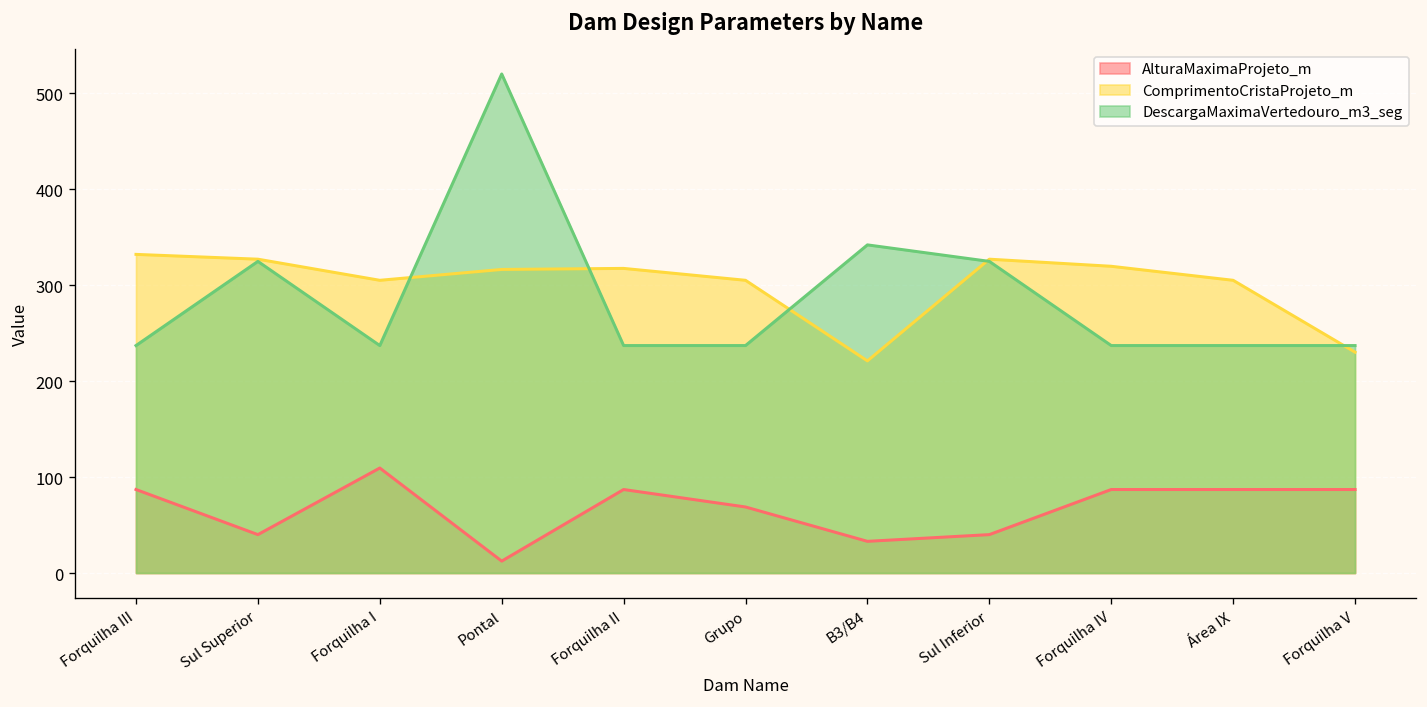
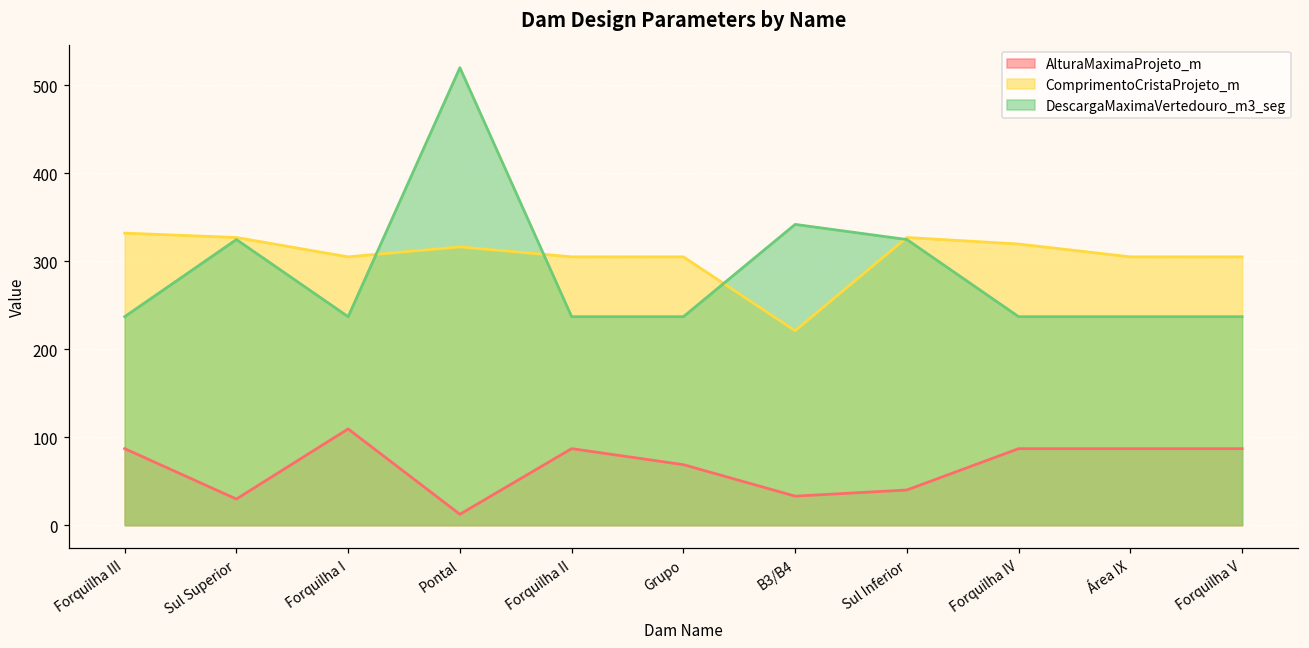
AlturaMaximaProjeto_m, Sul Superior: 40 -> 30
ComprimentoCristaProjeto_m, Forquilha II: 320 -> 310
ComprimentoCristaProjeto_m, Forquilha V: 230 -> 310
